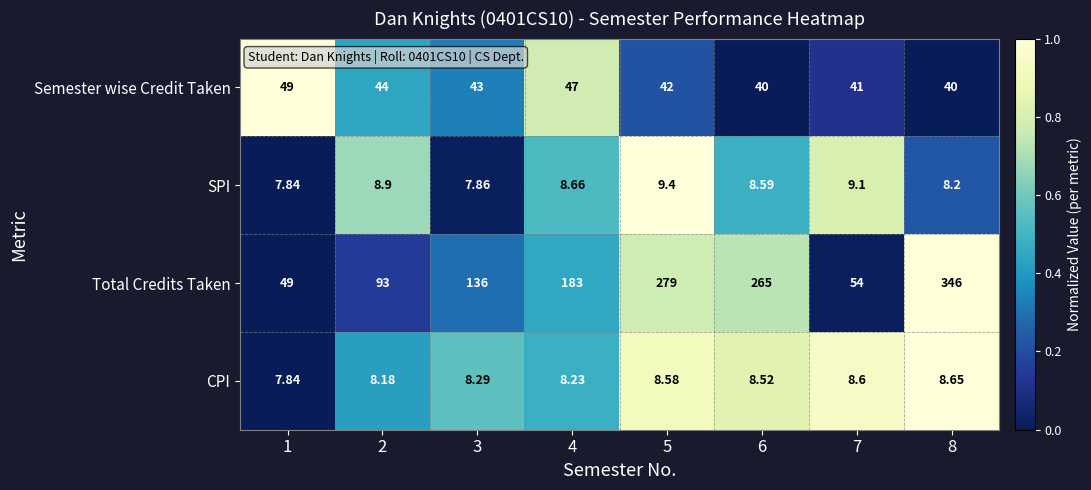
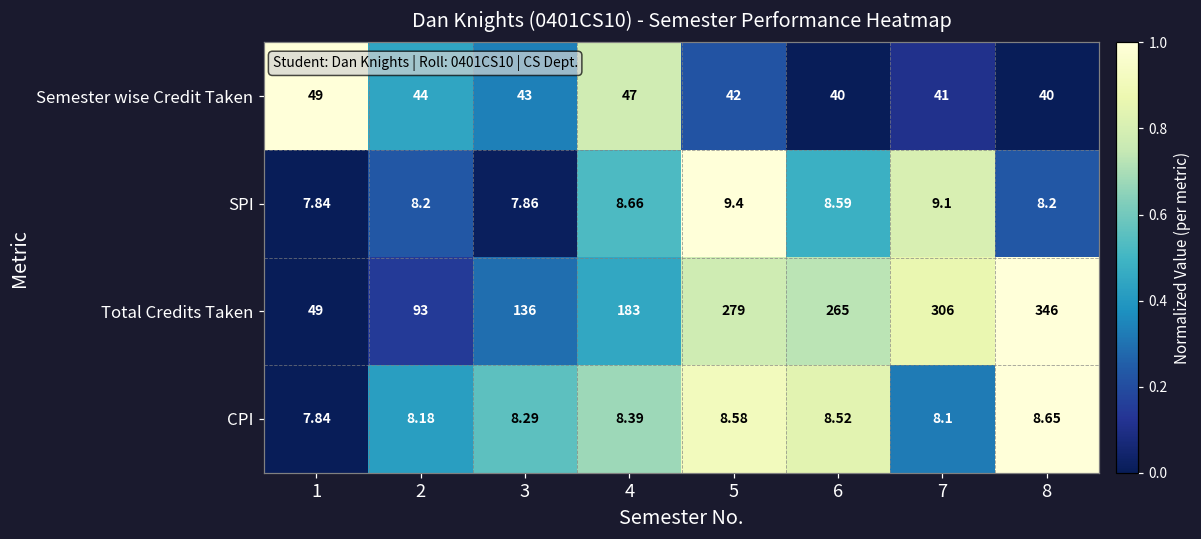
SPI, 2: 8.9 -> 8.2
Total Credits Taken, 7: 54 -> 306
CPI, 4: 8.23 -> 8.39
CPI, 7: 8.6 -> 8.1
